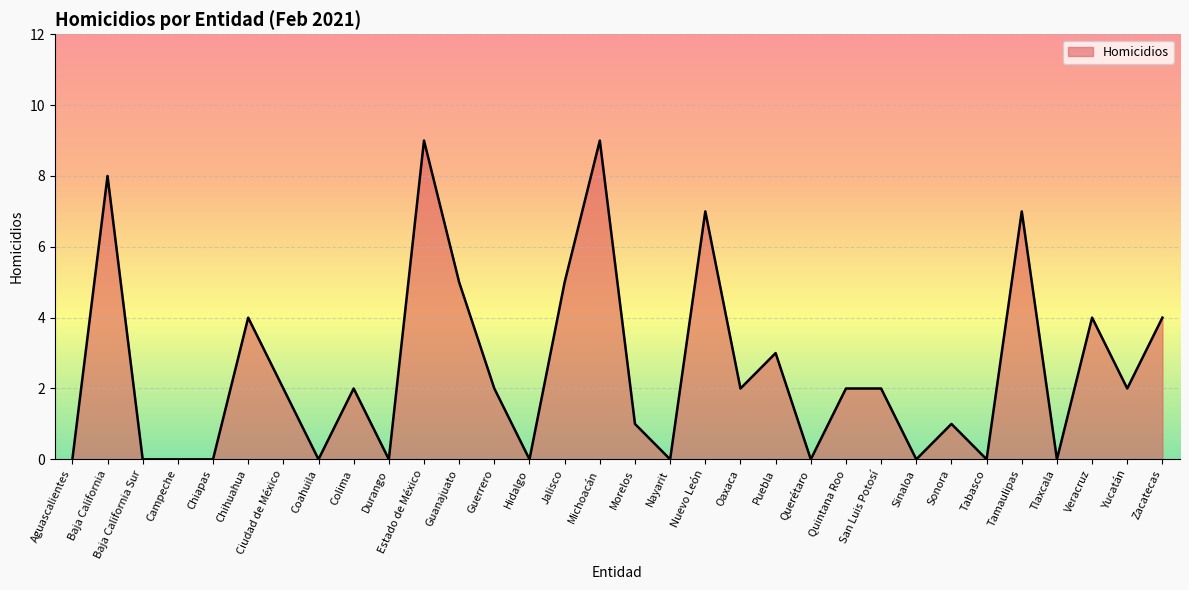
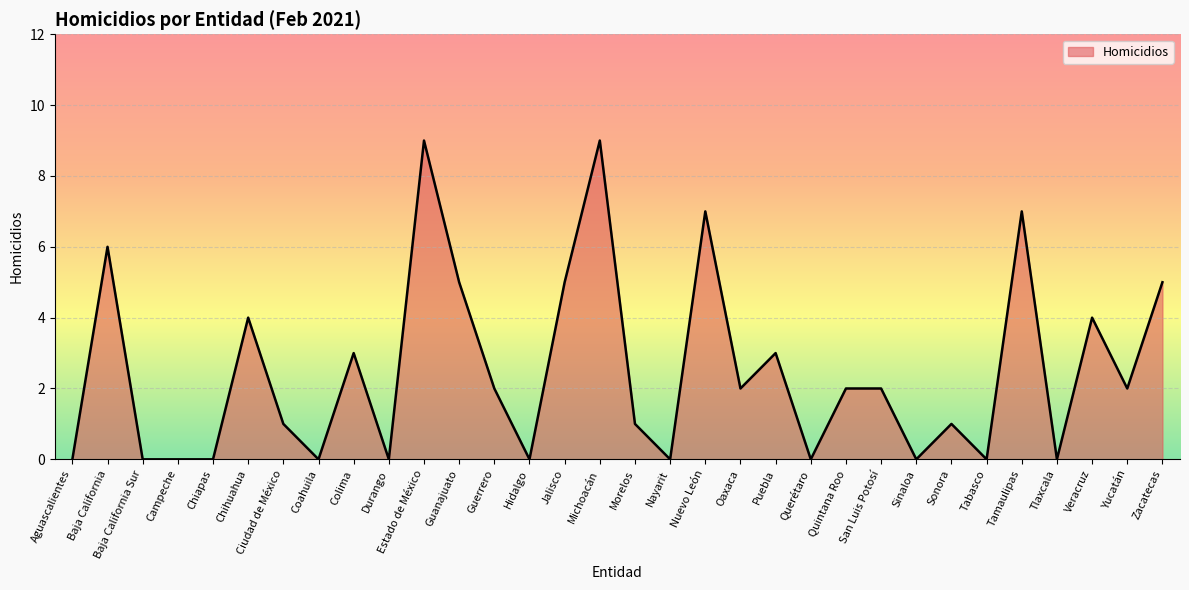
Baja California: 8 -> 6
Ciudad de México: 2 -> 1
Colima: 2 -> 3
Zacatecas: 4 -> 5
